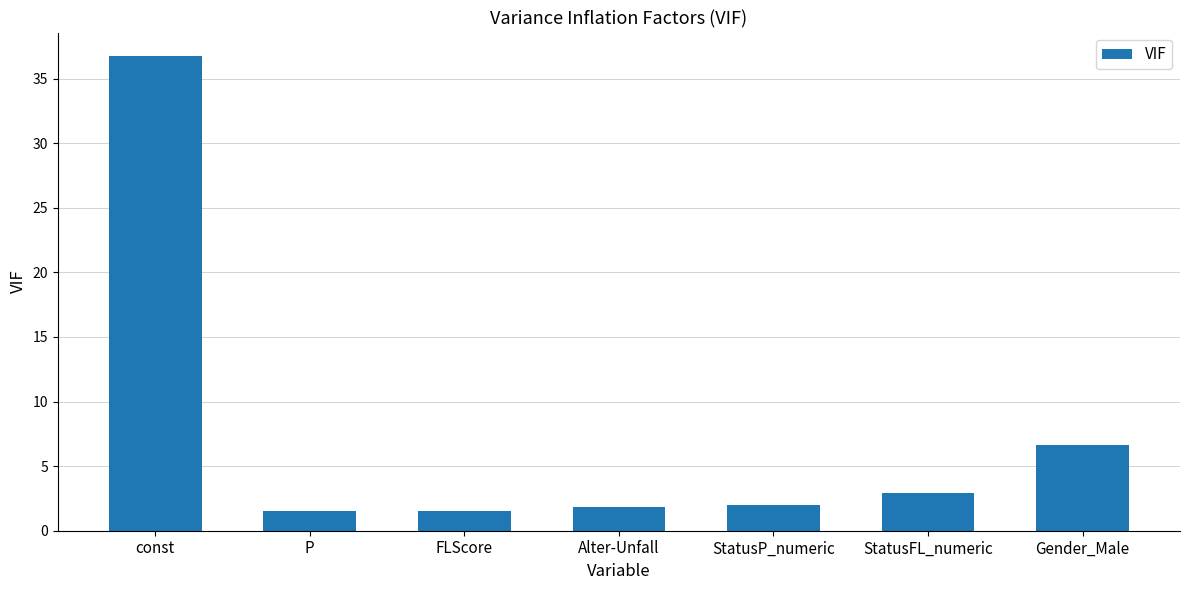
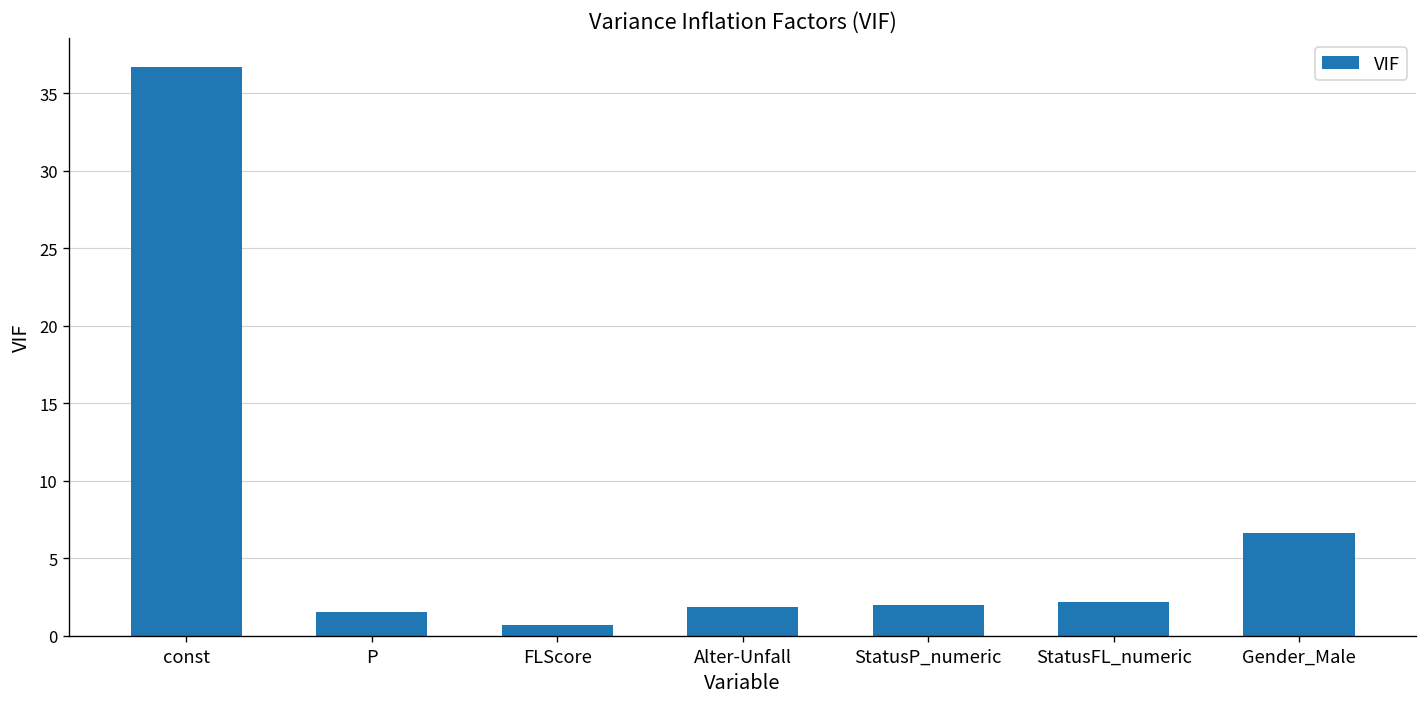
FLScore: 1.5 -> 0.7
StatusFL_numeric: 2.9 -> 2.2
